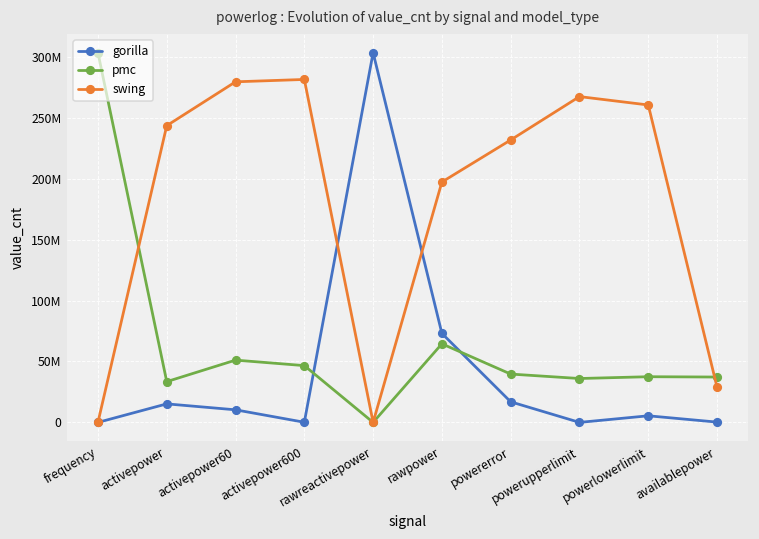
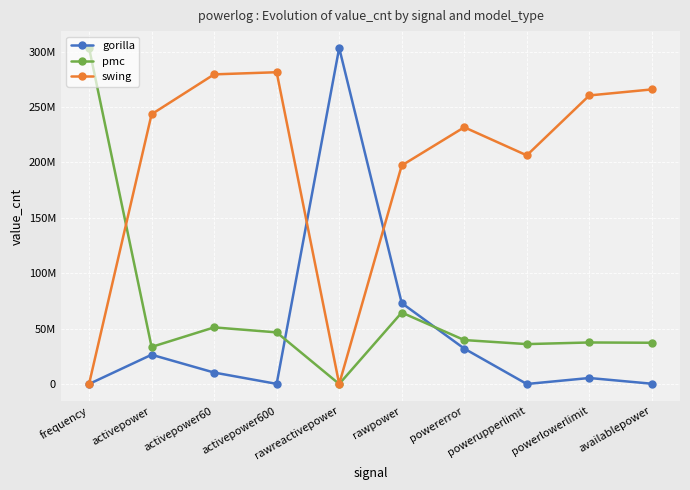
gorilla, activepower: 15000000 -> 26000000
gorilla, powererror: 17000000 -> 32000000
swing, powerupperlimit: 267000000 -> 206000000
swing, availablepower: 29000000 -> 266000000
